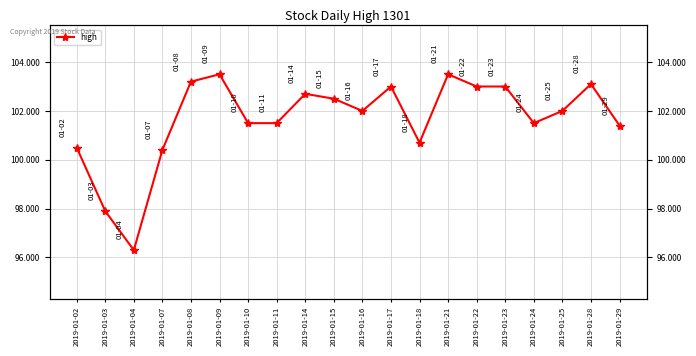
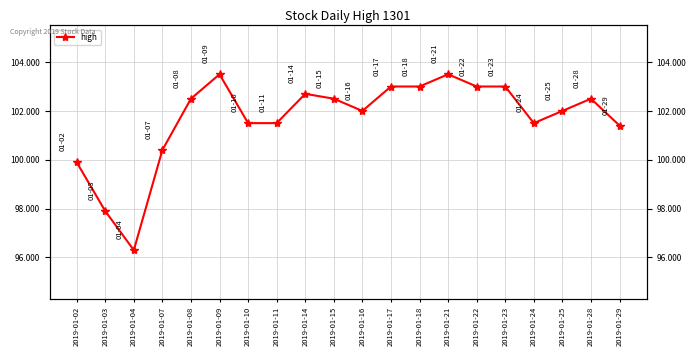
2019-01-02: 100.5 -> 99.9
2019-01-08: 103.2 -> 102.5
2019-01-18: 100.7 -> 103.0
2019-01-28: 103.1 -> 102.5
